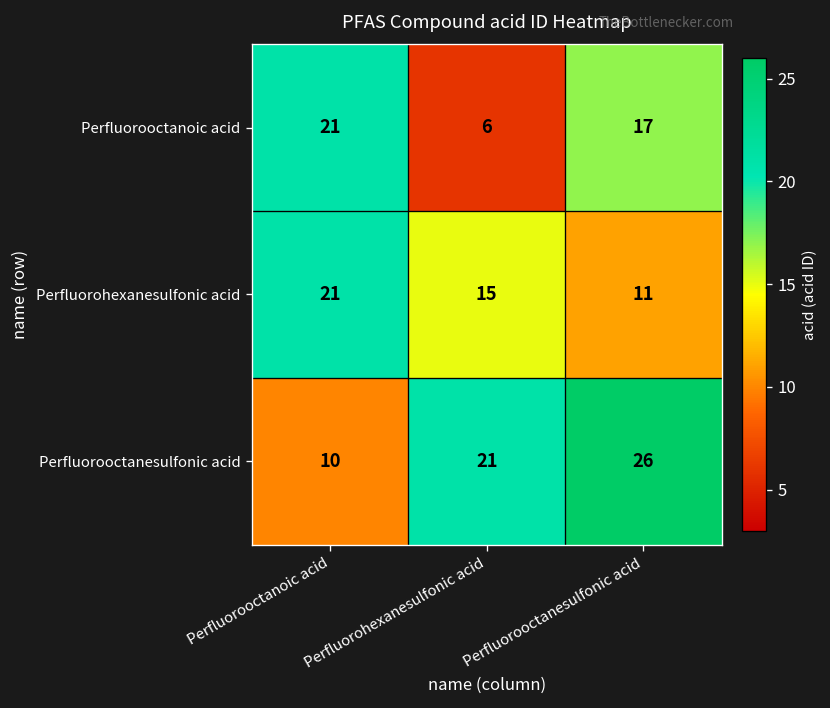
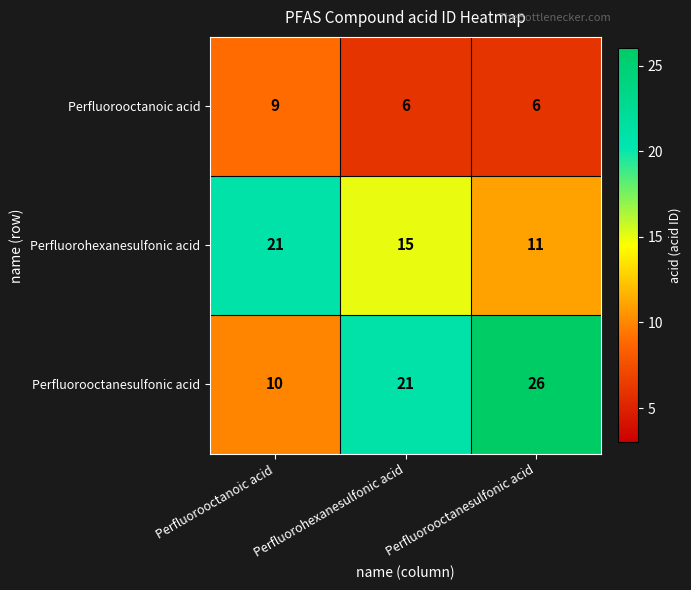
Perfluorooctanoic acid, Perfluorooctanoic acid: 21 -> 9
Perfluorooctanoic acid, Perfluorooctanesulfonic acid: 17 -> 6
